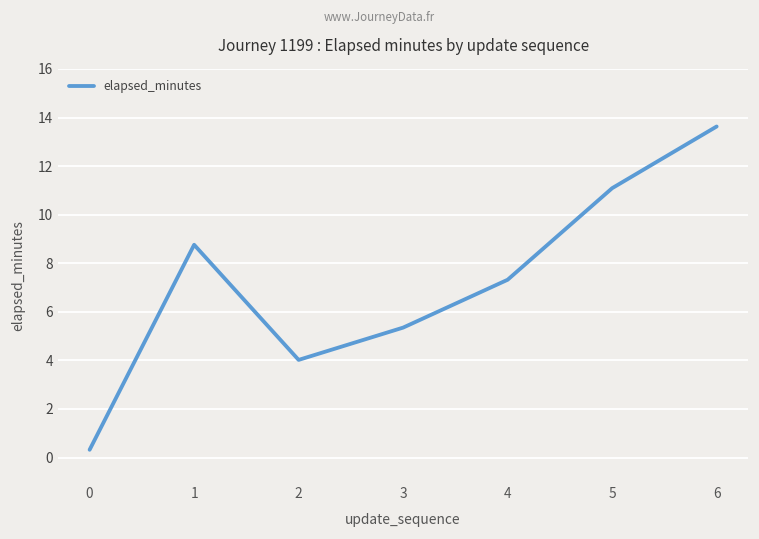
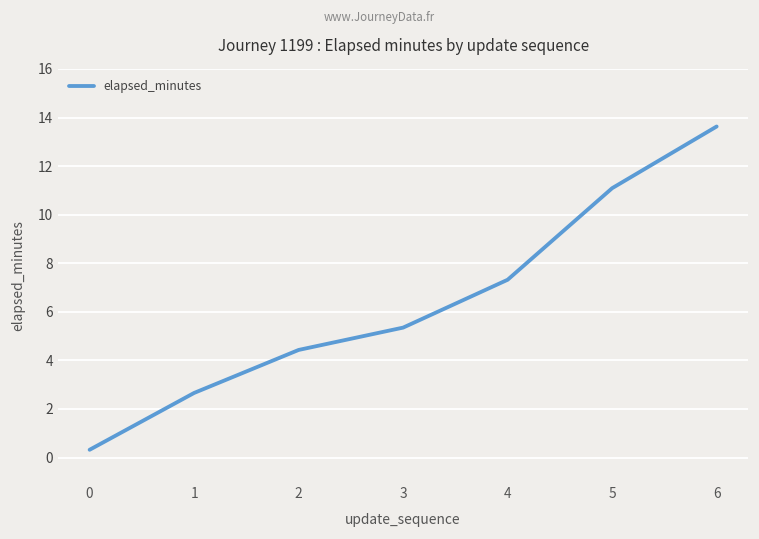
1: 8.8 -> 2.7
2: 4.0 -> 4.4
